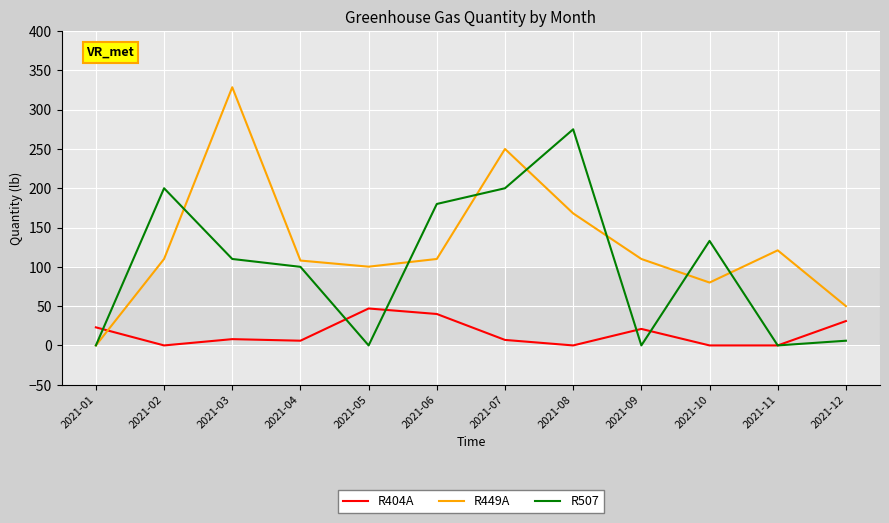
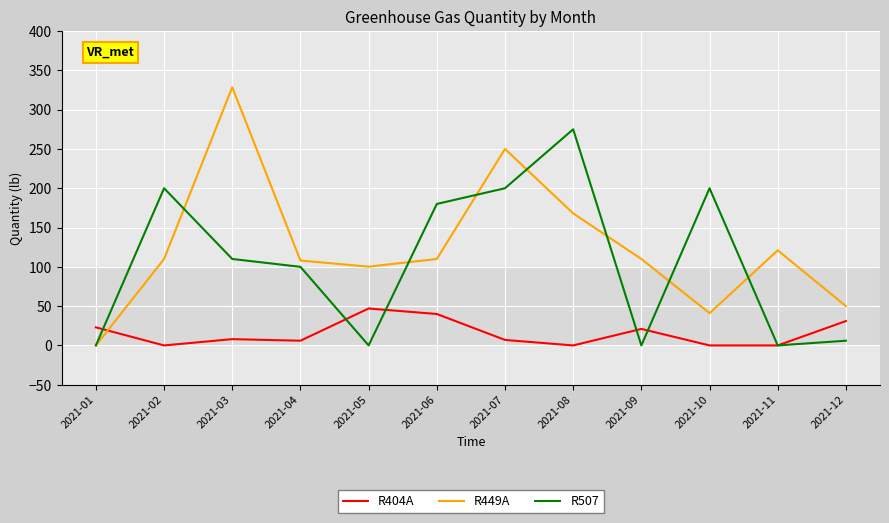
R449A, 2021-10: 80 -> 40
R507, 2021-10: 130 -> 200
